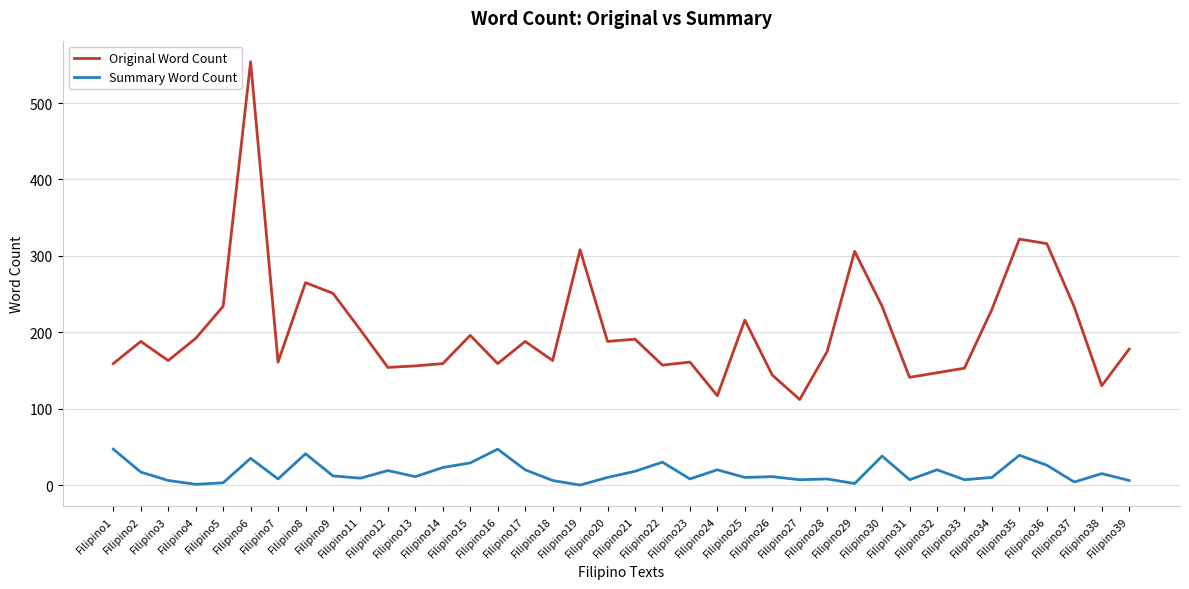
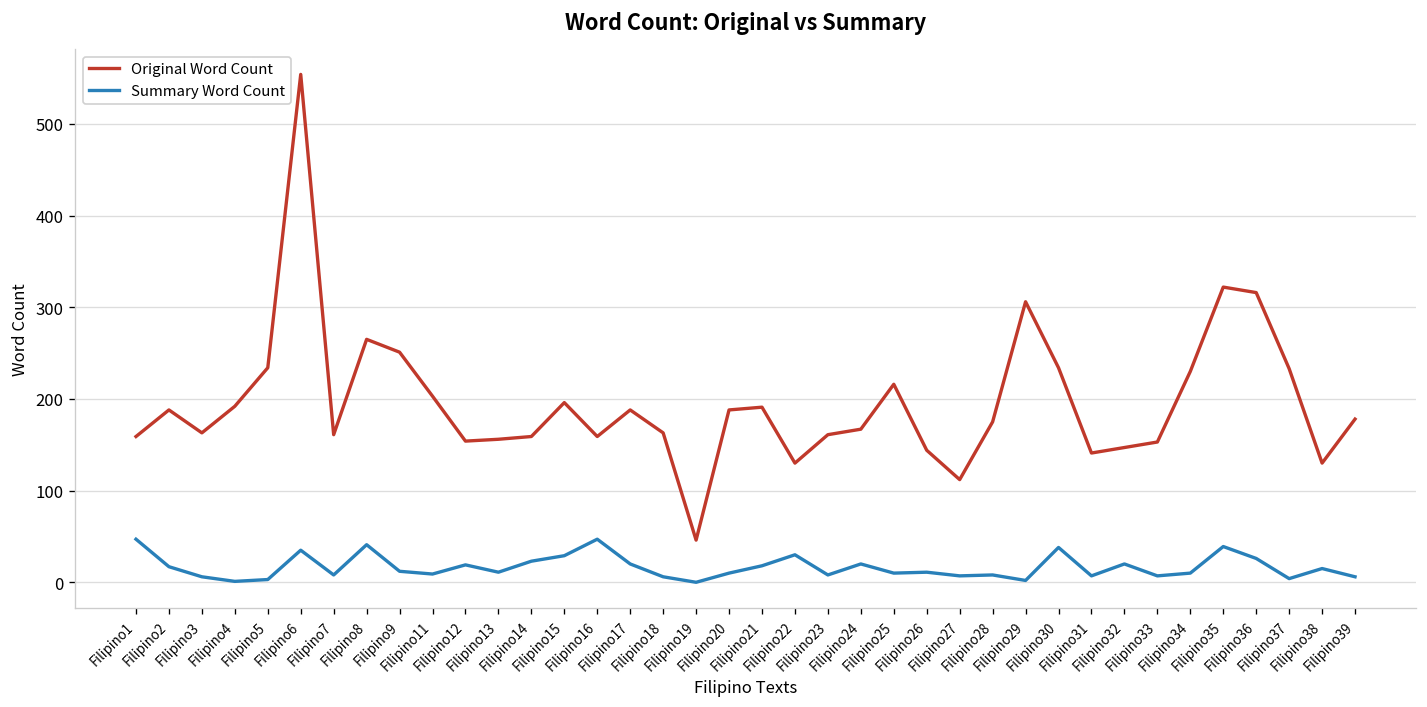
Original Word Count, Filipino19: 310 -> 50
Original Word Count, Filipino22: 160 -> 130
Original Word Count, Filipino24: 120 -> 170
